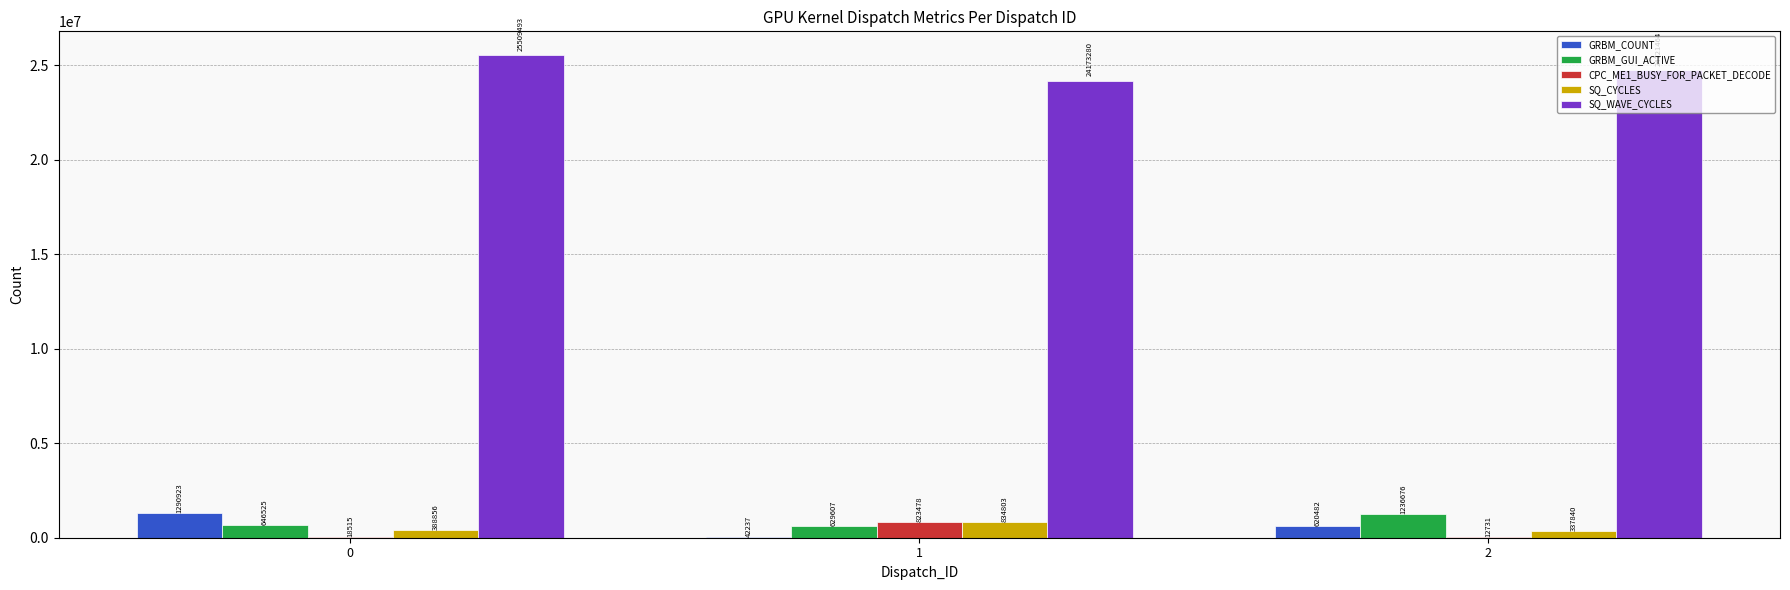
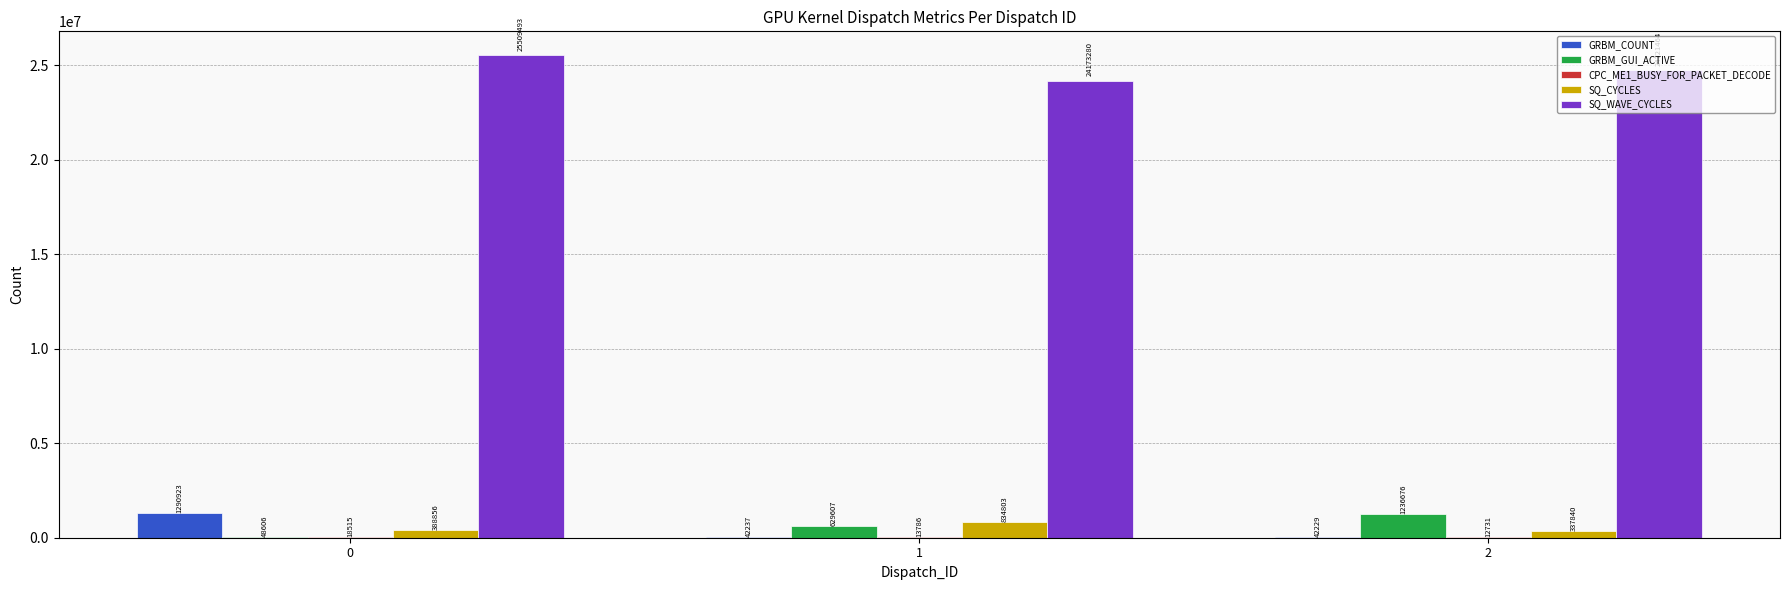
GRBM_GUI_ACTIVE, 0: 646525 -> 48606
CPC_ME1_BUSY_FOR_PACKET_DECODE, 1: 823478 -> 13786
GRBM_COUNT, 2: 620482 -> 42229
